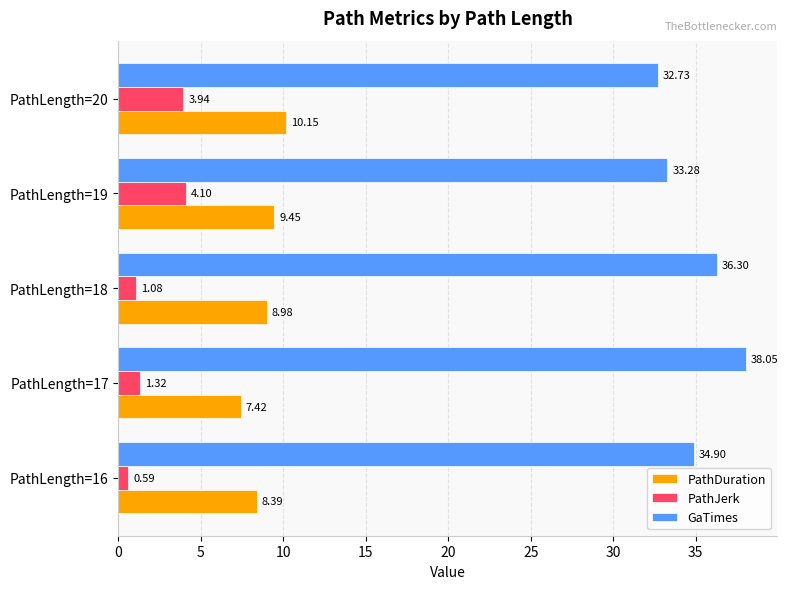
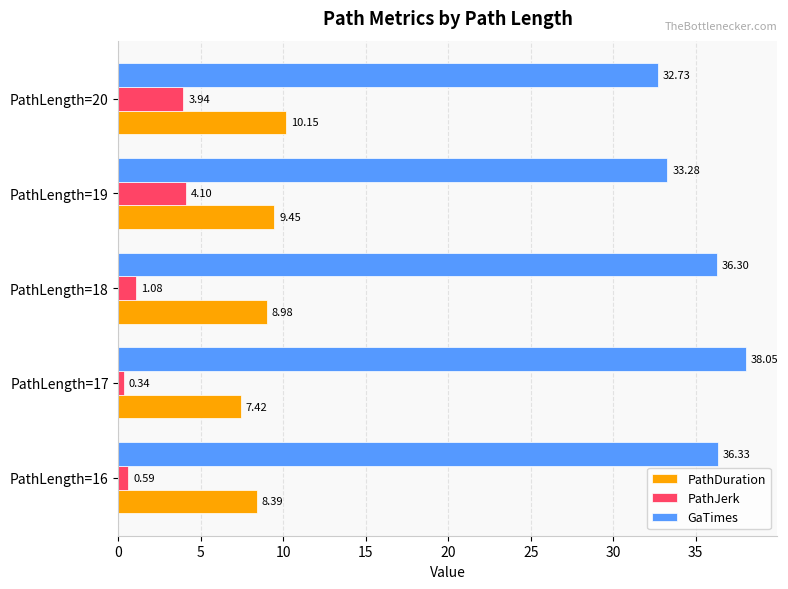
PathJerk, PathLength=17: 1.32 -> 0.34
GaTimes, PathLength=16: 34.90 -> 36.33
